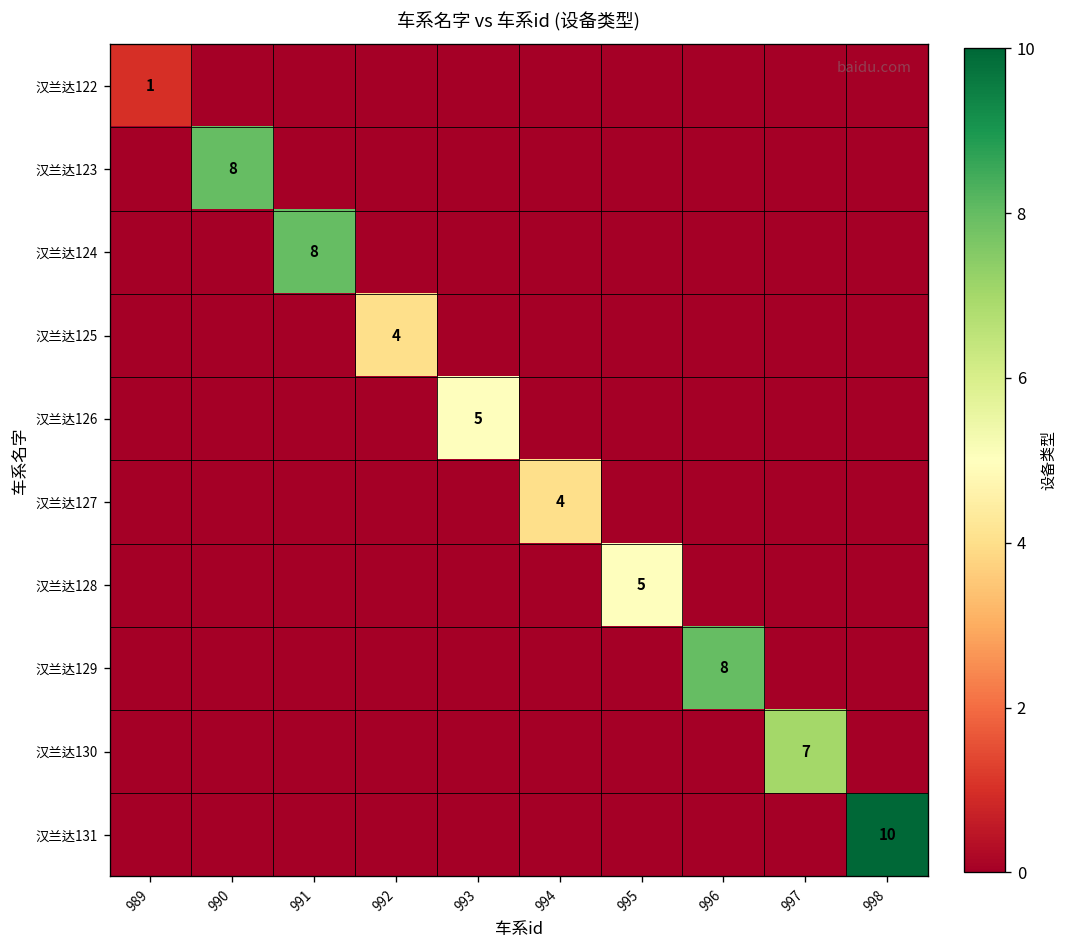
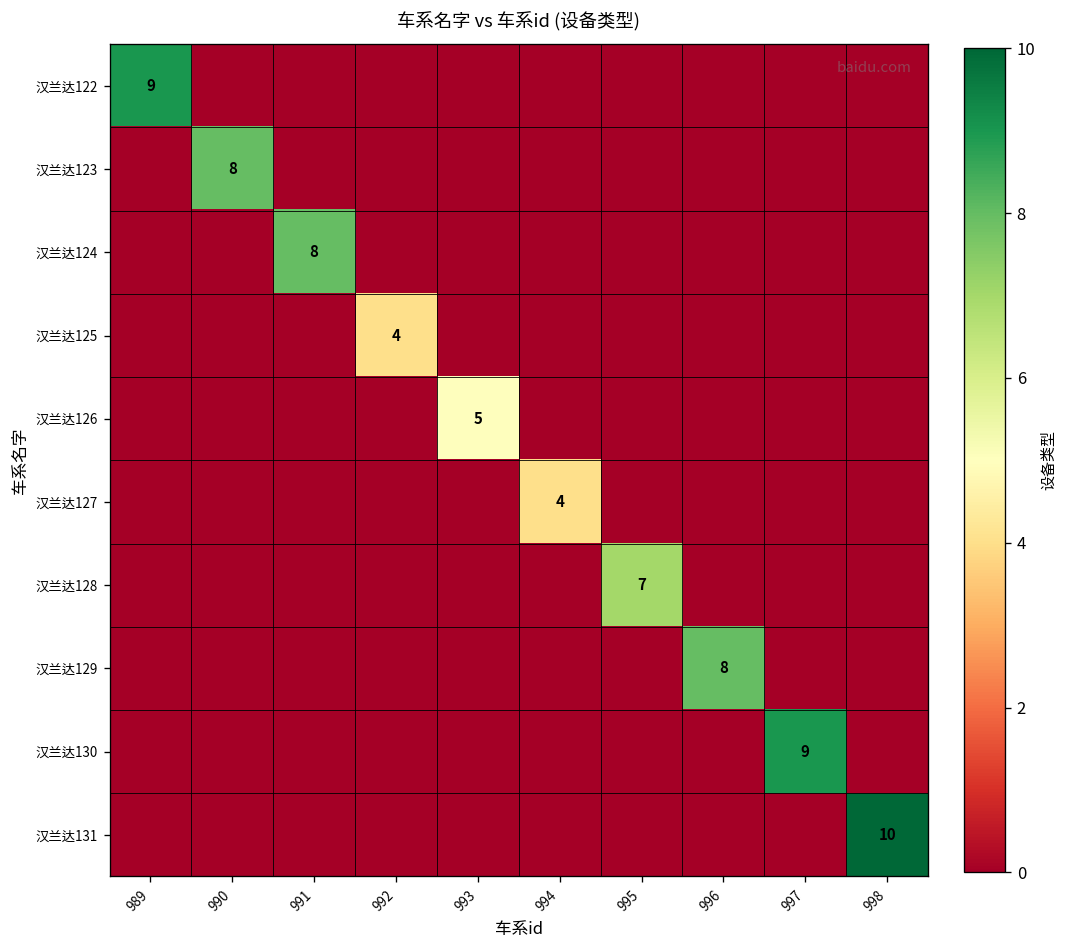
汉兰达122, 989: 1 -> 9
汉兰达128, 995: 5 -> 7
汉兰达130, 997: 7 -> 9
